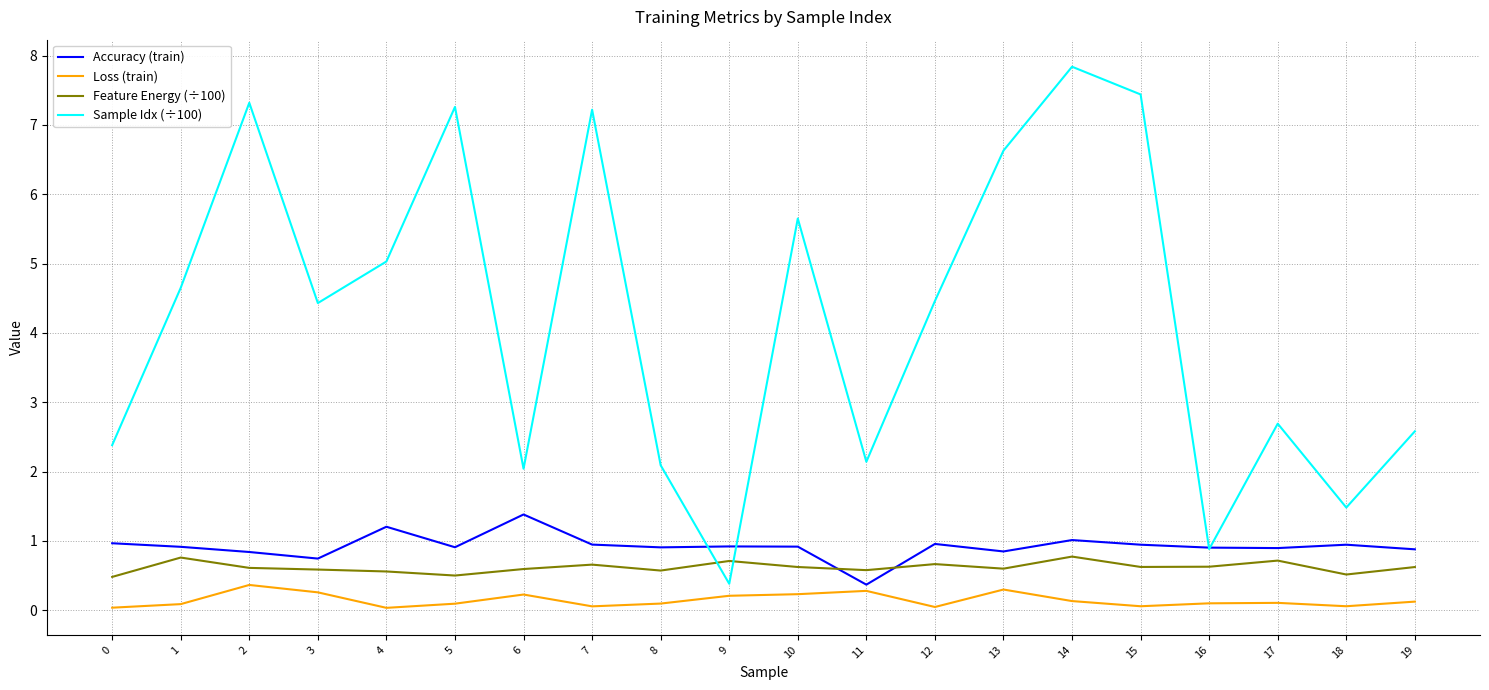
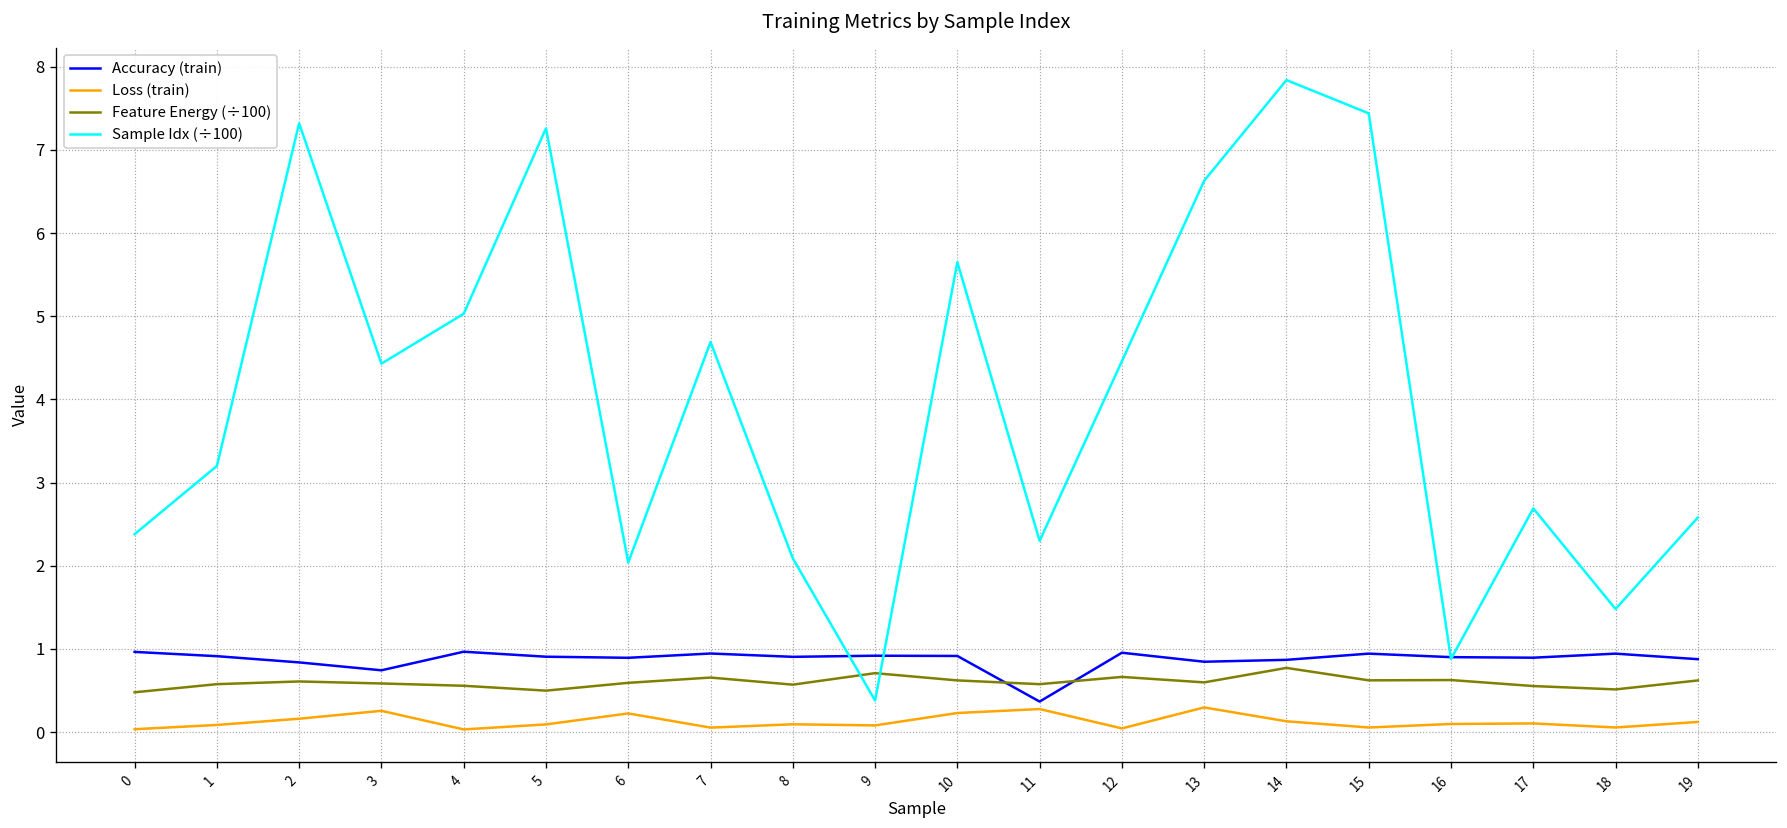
Feature Energy (÷100), 1: 0.8 -> 0.6
Sample Idx (÷100), 1: 4.7 -> 3.2
Loss (train), 2: 0.4 -> 0.2
Accuracy (train), 4: 1.2 -> 1.0
Accuracy (train), 6: 1.4 -> 0.9
Sample Idx (÷100), 7: 7.2 -> 4.7
Loss (train), 9: 0.2 -> 0.1
Sample Idx (÷100), 11: 2.1 -> 2.3
Accuracy (train), 14: 1.0 -> 0.9
Feature Energy (÷100), 17: 0.7 -> 0.6
